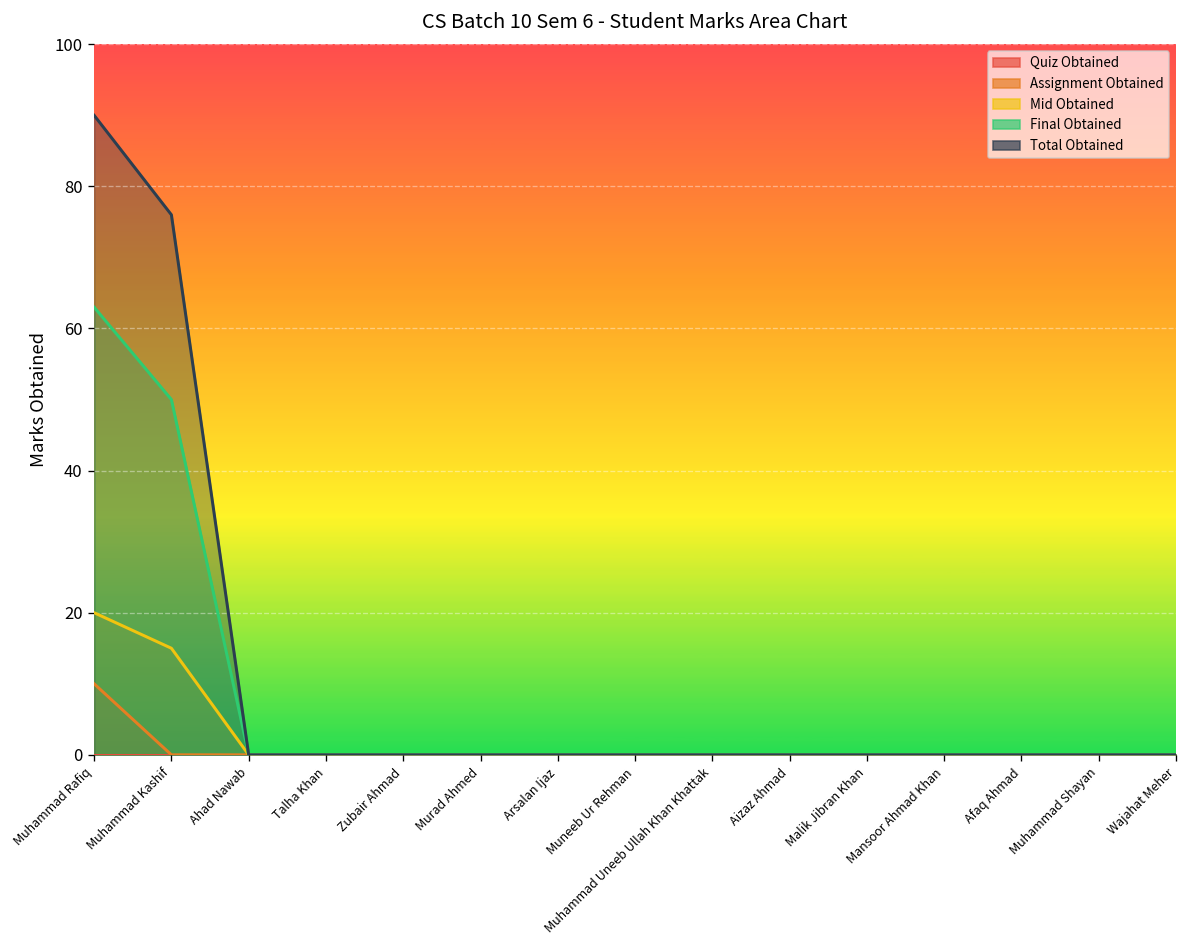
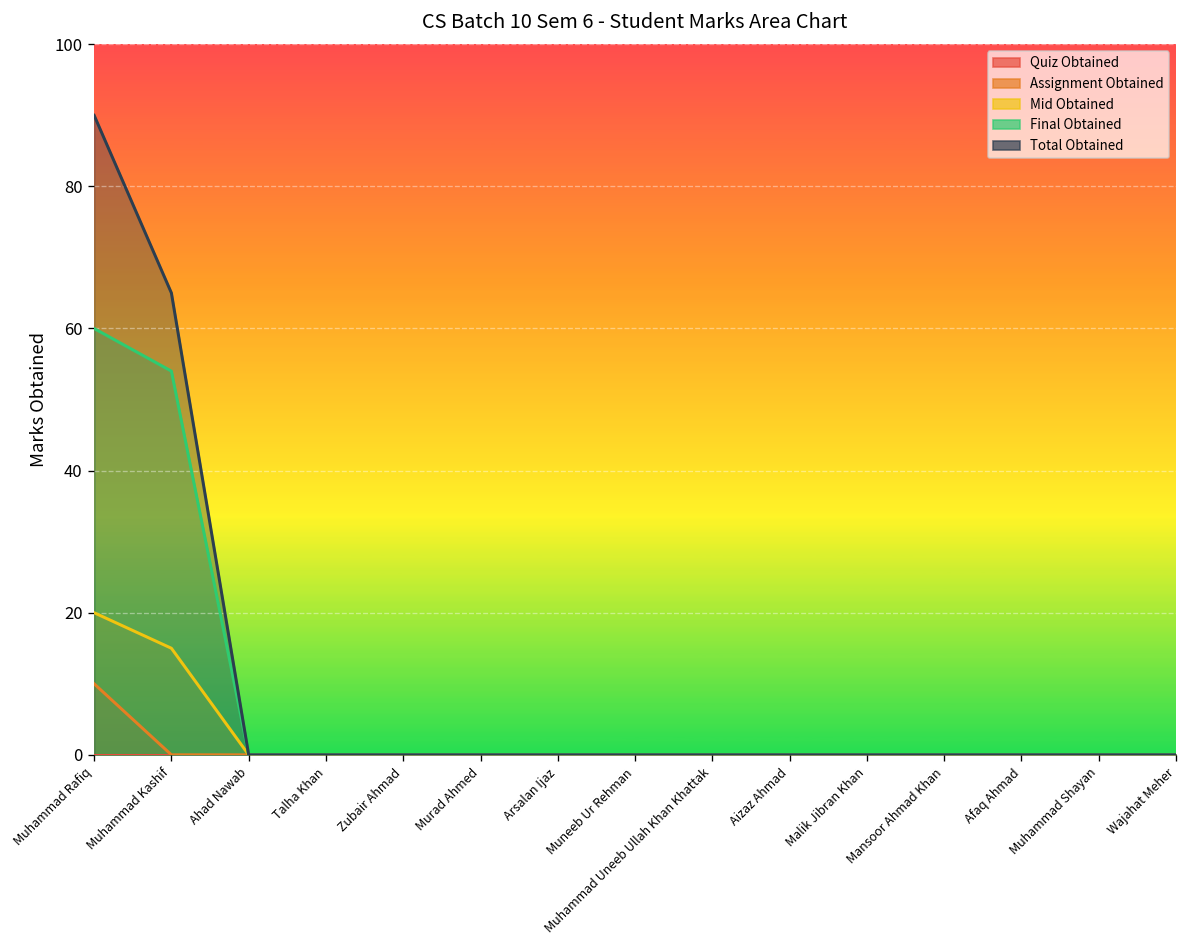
Final Obtained, Muhammad Rafiq: 63 -> 60
Final Obtained, Muhammad Kashif: 50 -> 54
Total Obtained, Muhammad Kashif: 76 -> 65
